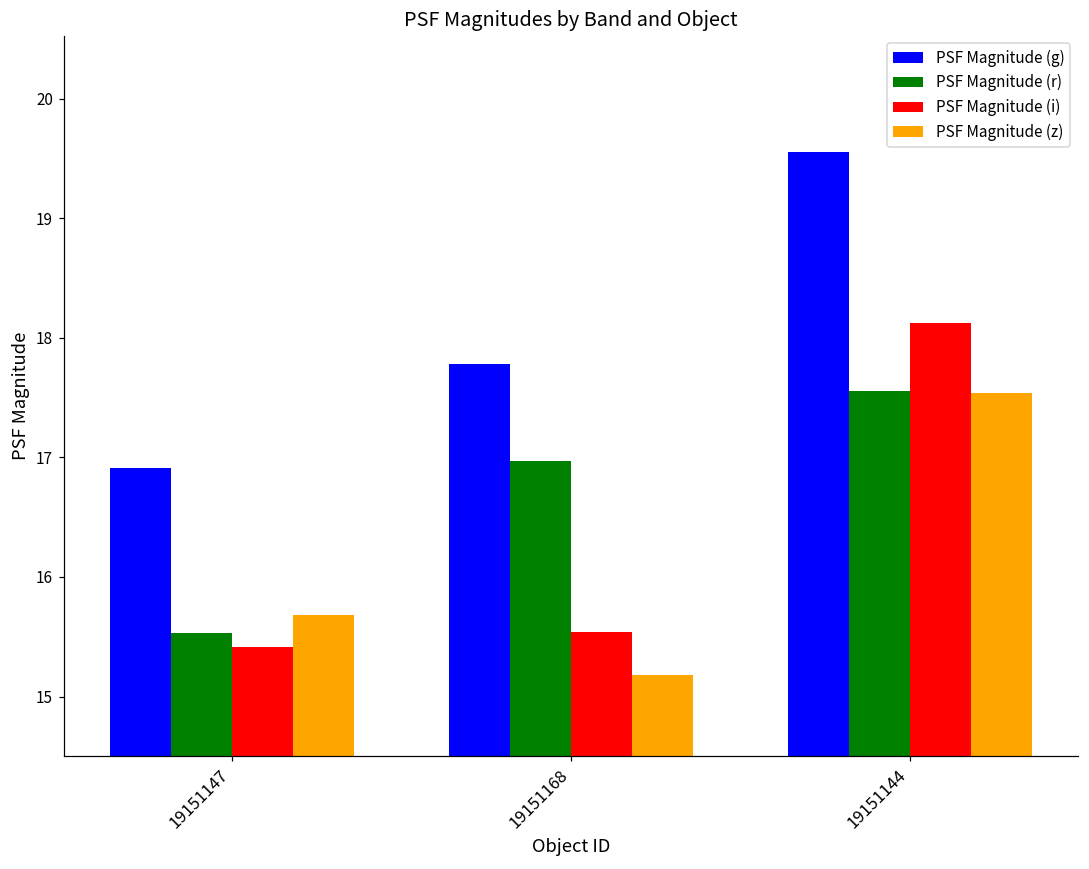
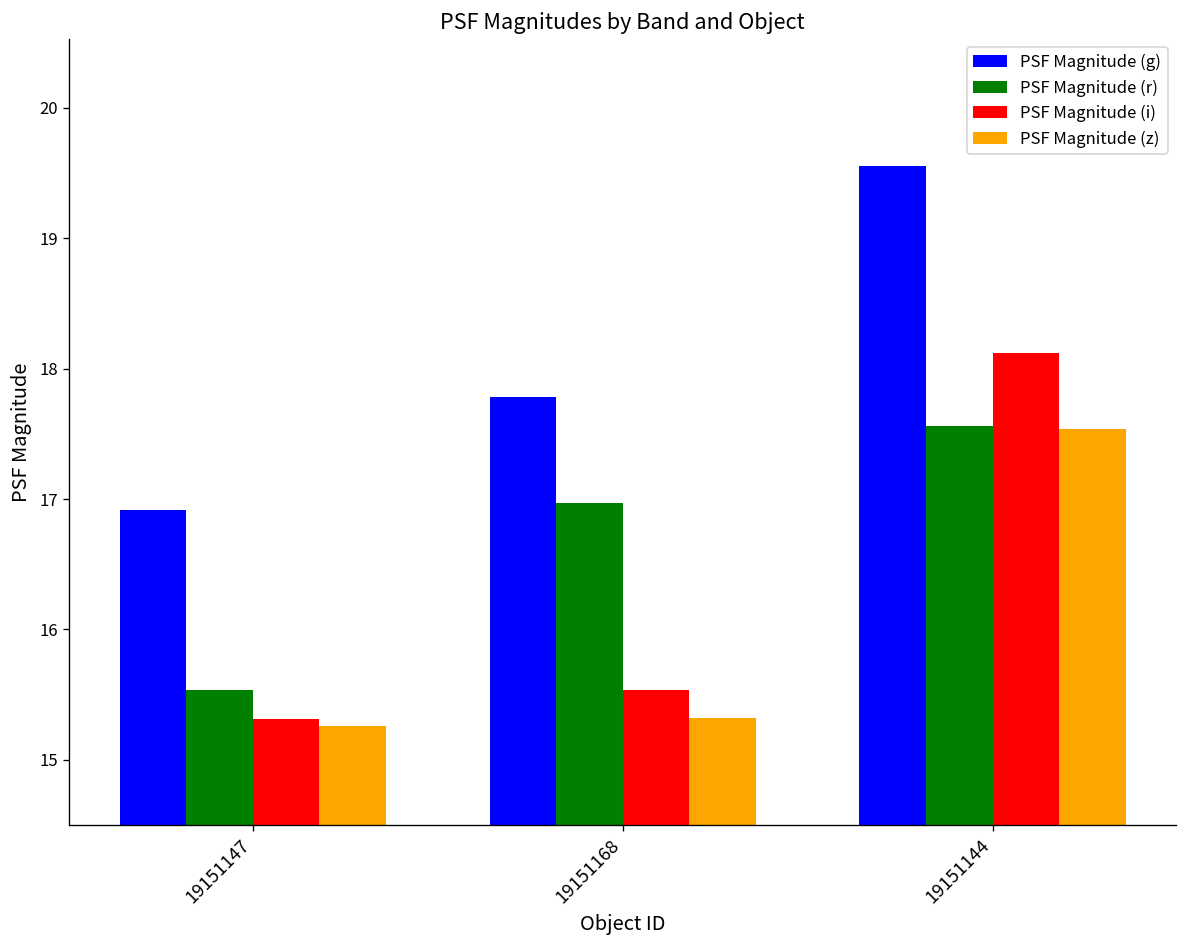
PSF Magnitude (i), 19151147: 15.42 -> 15.32
PSF Magnitude (z), 19151147: 15.68 -> 15.26
PSF Magnitude (z), 19151168: 15.18 -> 15.32
